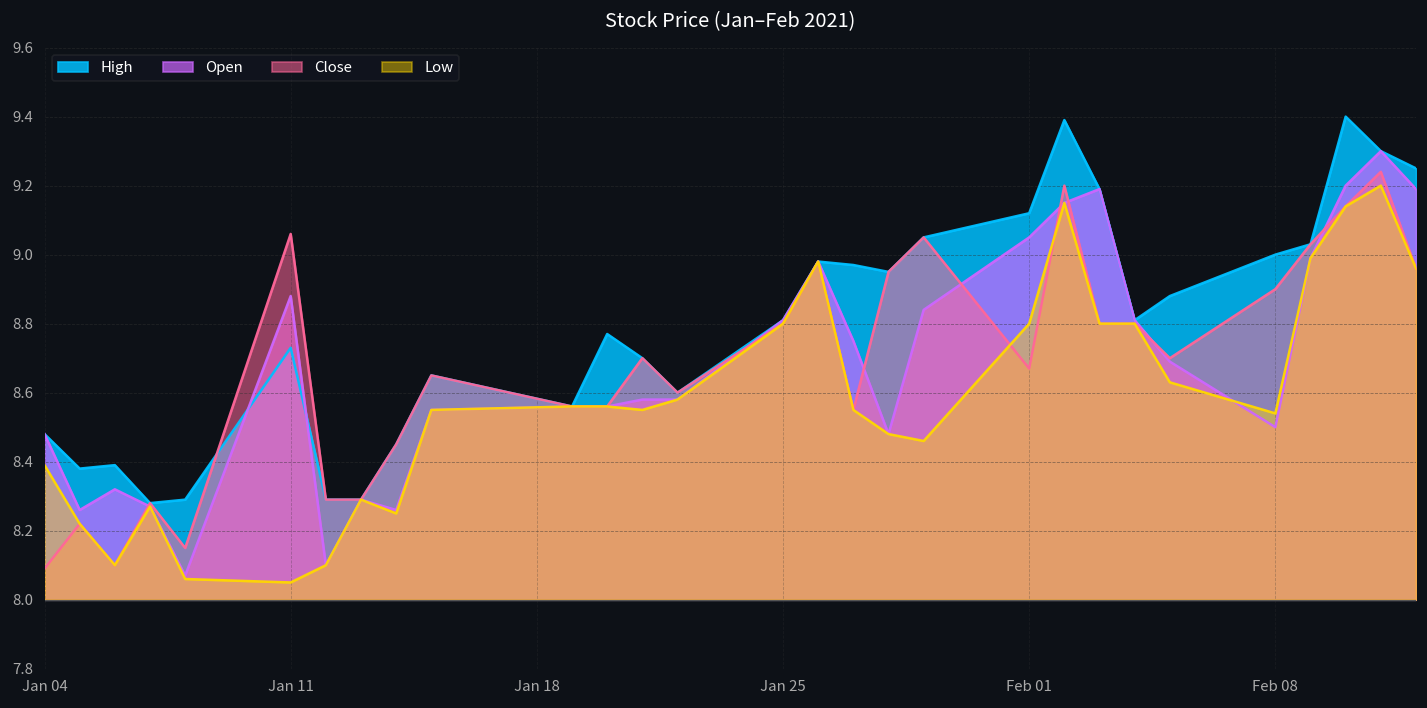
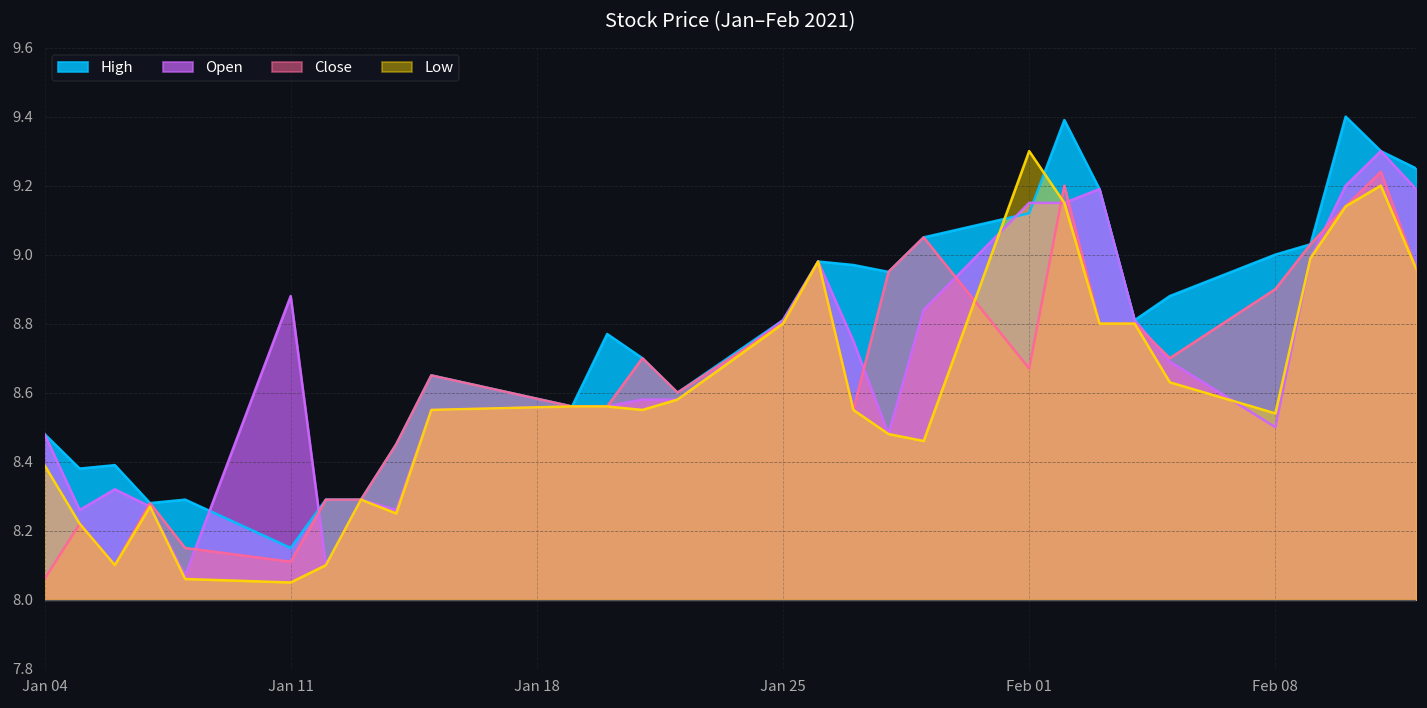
Close, Jan 04: 8.09 -> 8.06
High, Jan 11: 8.73 -> 8.15
Close, Jan 11: 9.06 -> 8.11
Open, Feb 01: 9.05 -> 9.15
Low, Feb 01: 8.8 -> 9.3
